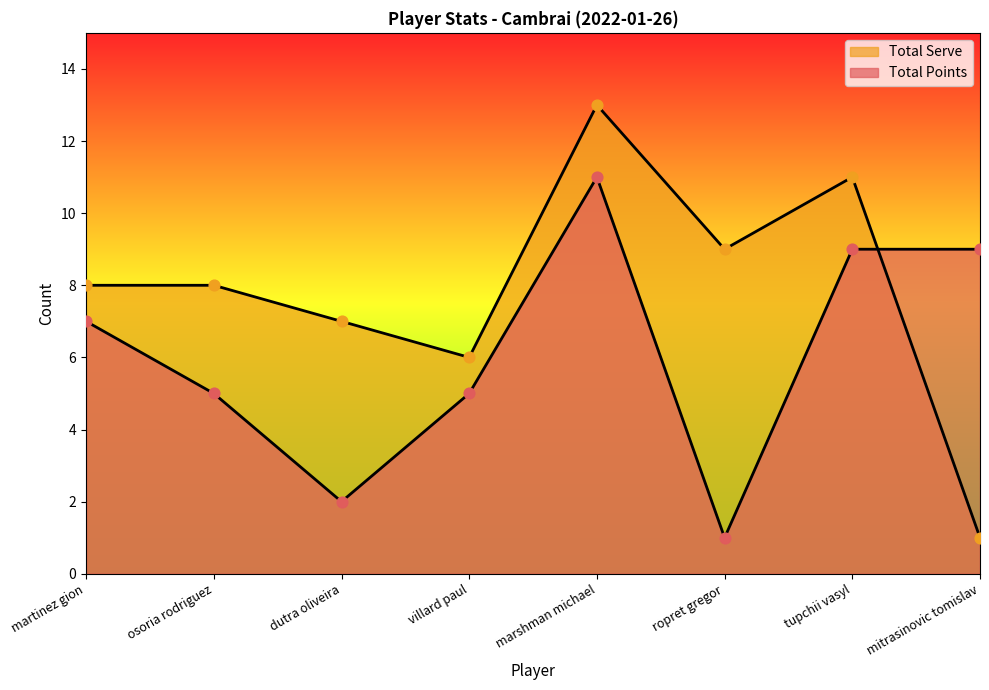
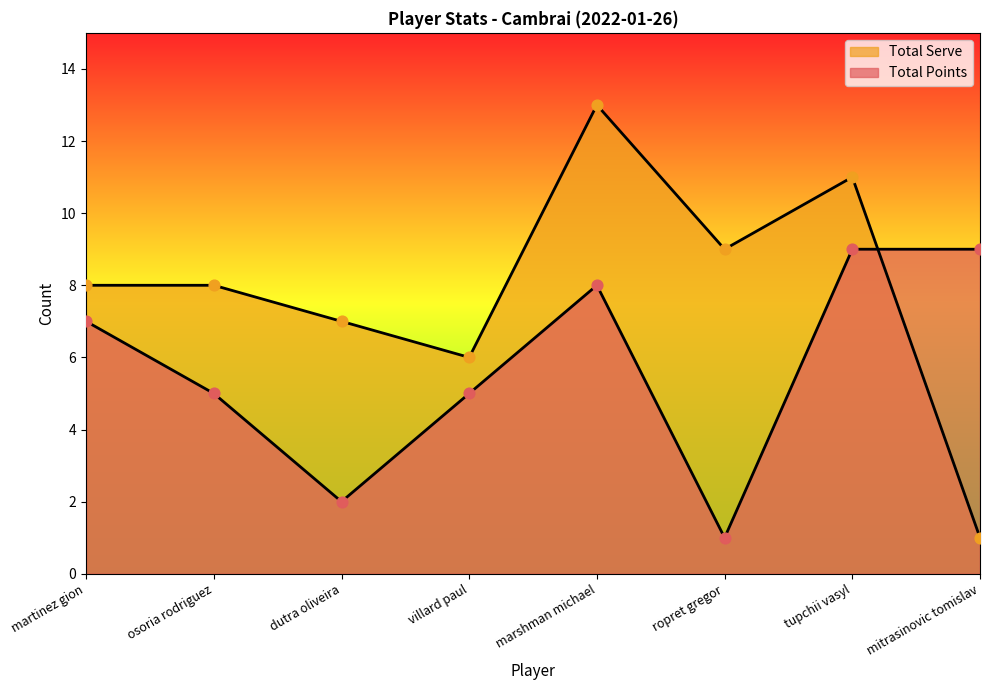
Total Points, marshman michael: 11 -> 8
